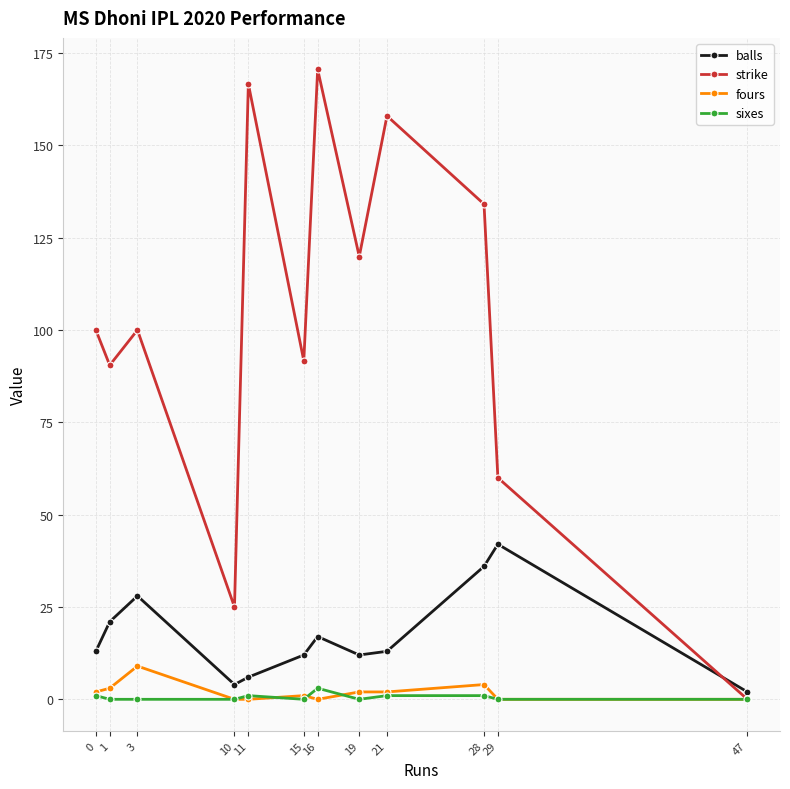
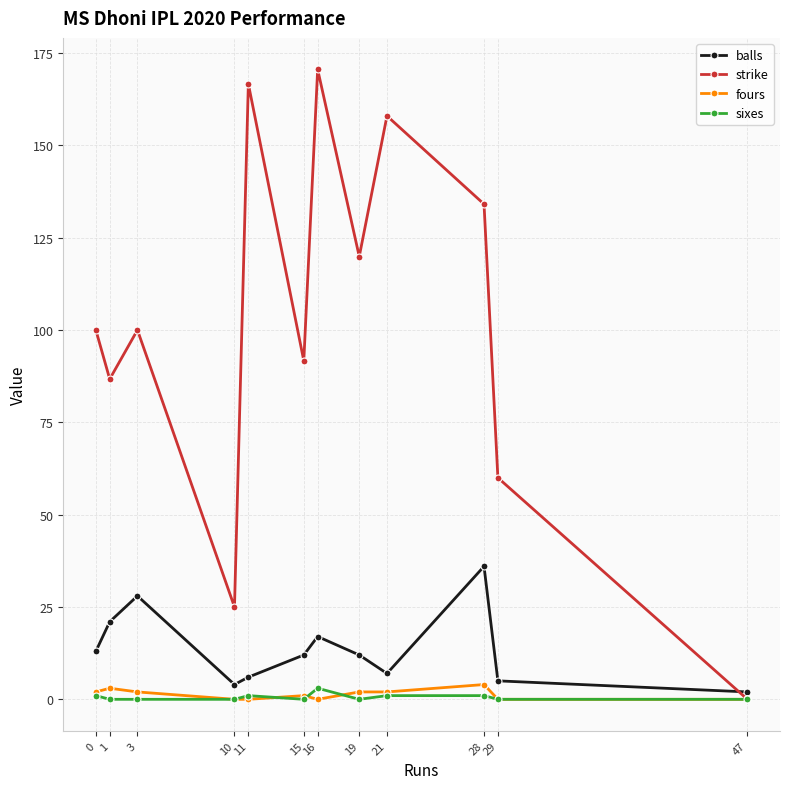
strike, 1: 90 -> 87
fours, 3: 9 -> 2
balls, 21: 13 -> 7
balls, 29: 42 -> 5
